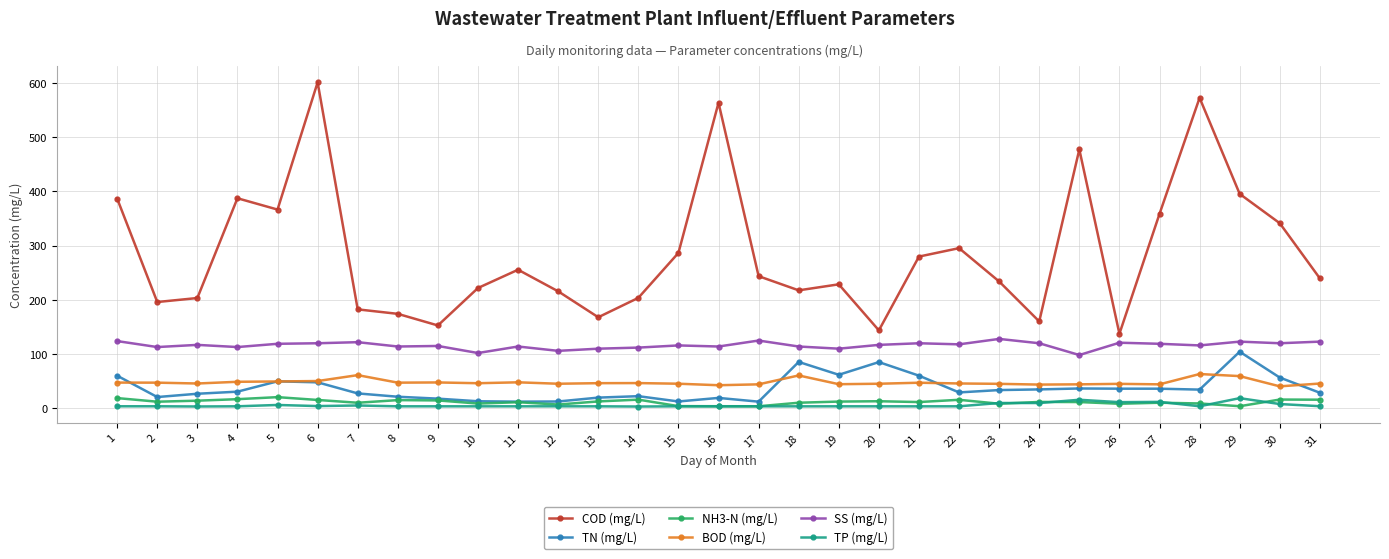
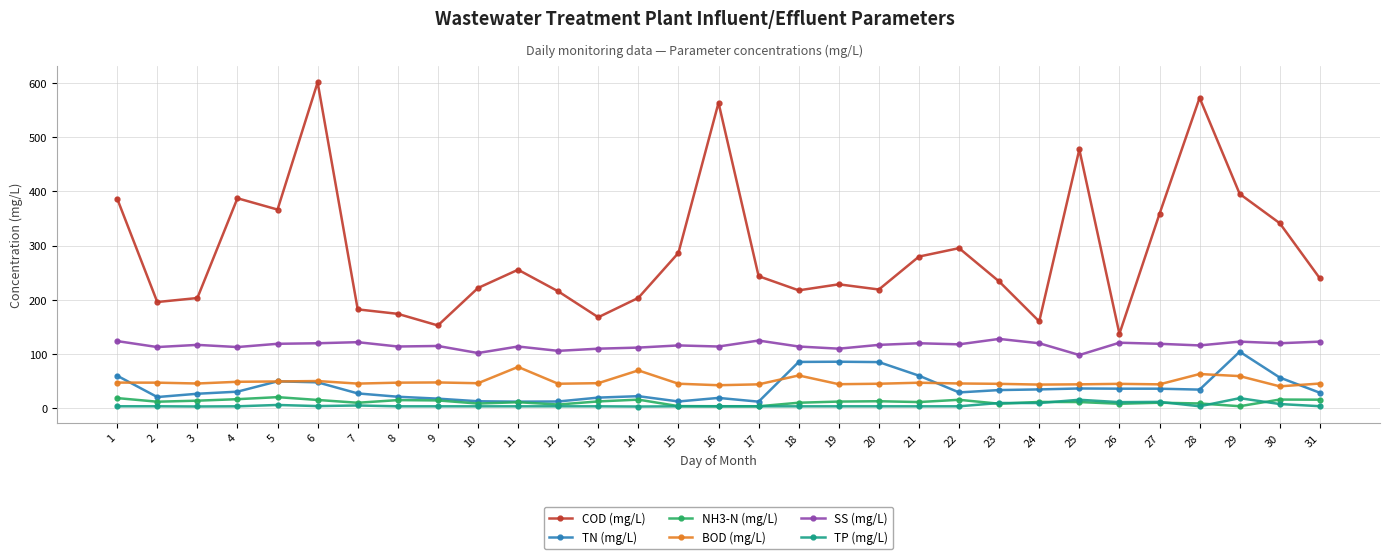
BOD (mg/L), 7: 60 -> 50
BOD (mg/L), 11: 50 -> 80
BOD (mg/L), 14: 50 -> 70
TN (mg/L), 19: 60 -> 90
COD (mg/L), 20: 140 -> 220
